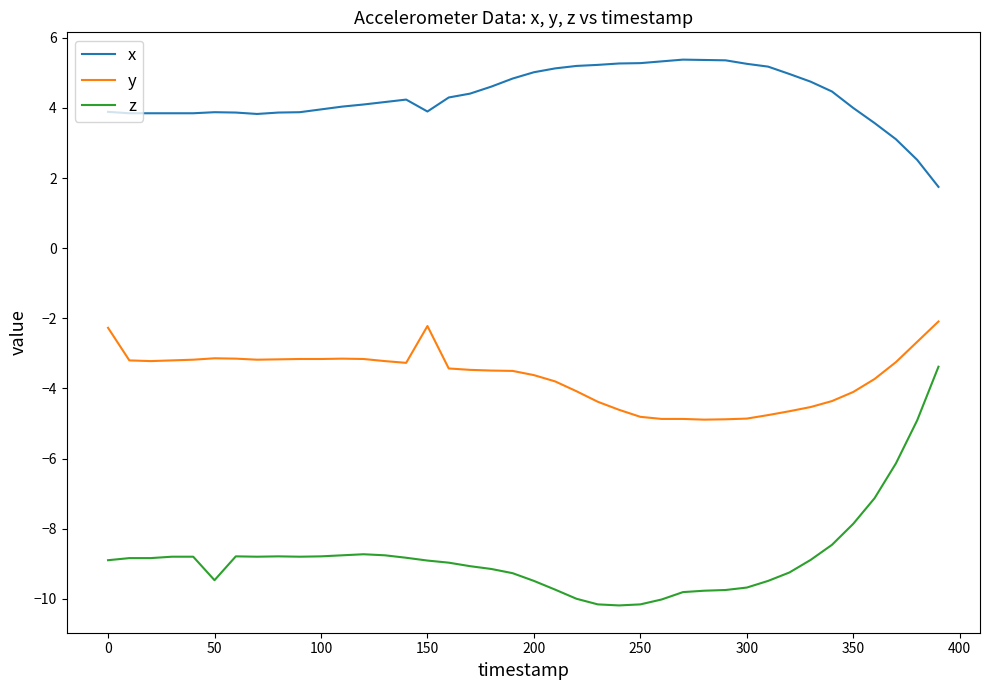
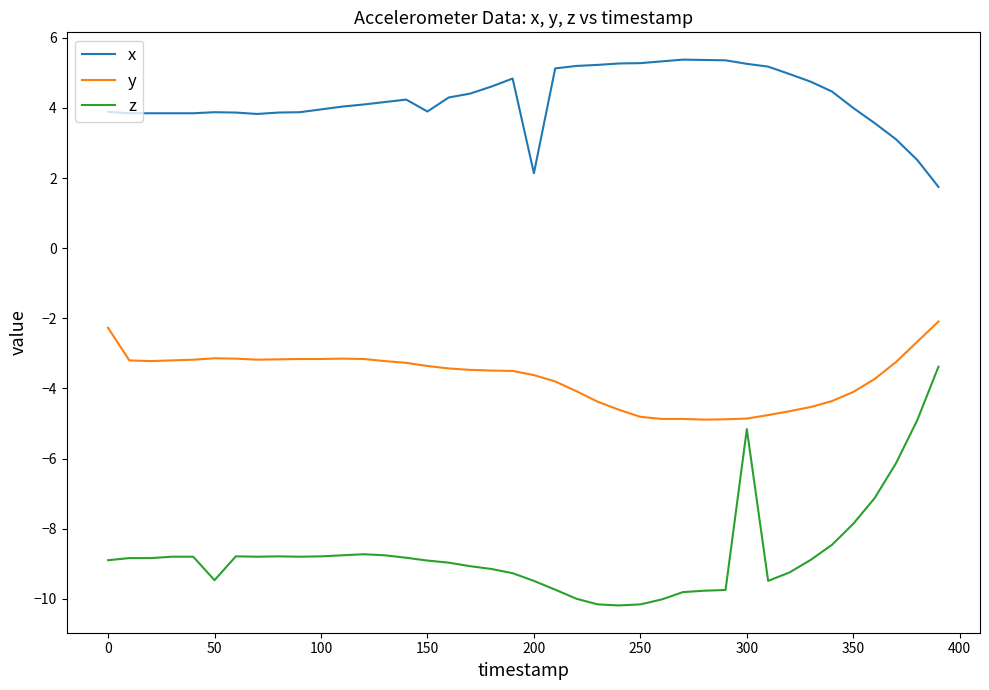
y, 150: -2.2 -> -3.4
x, 200: 5.0 -> 2.1
z, 300: -9.7 -> -5.2
